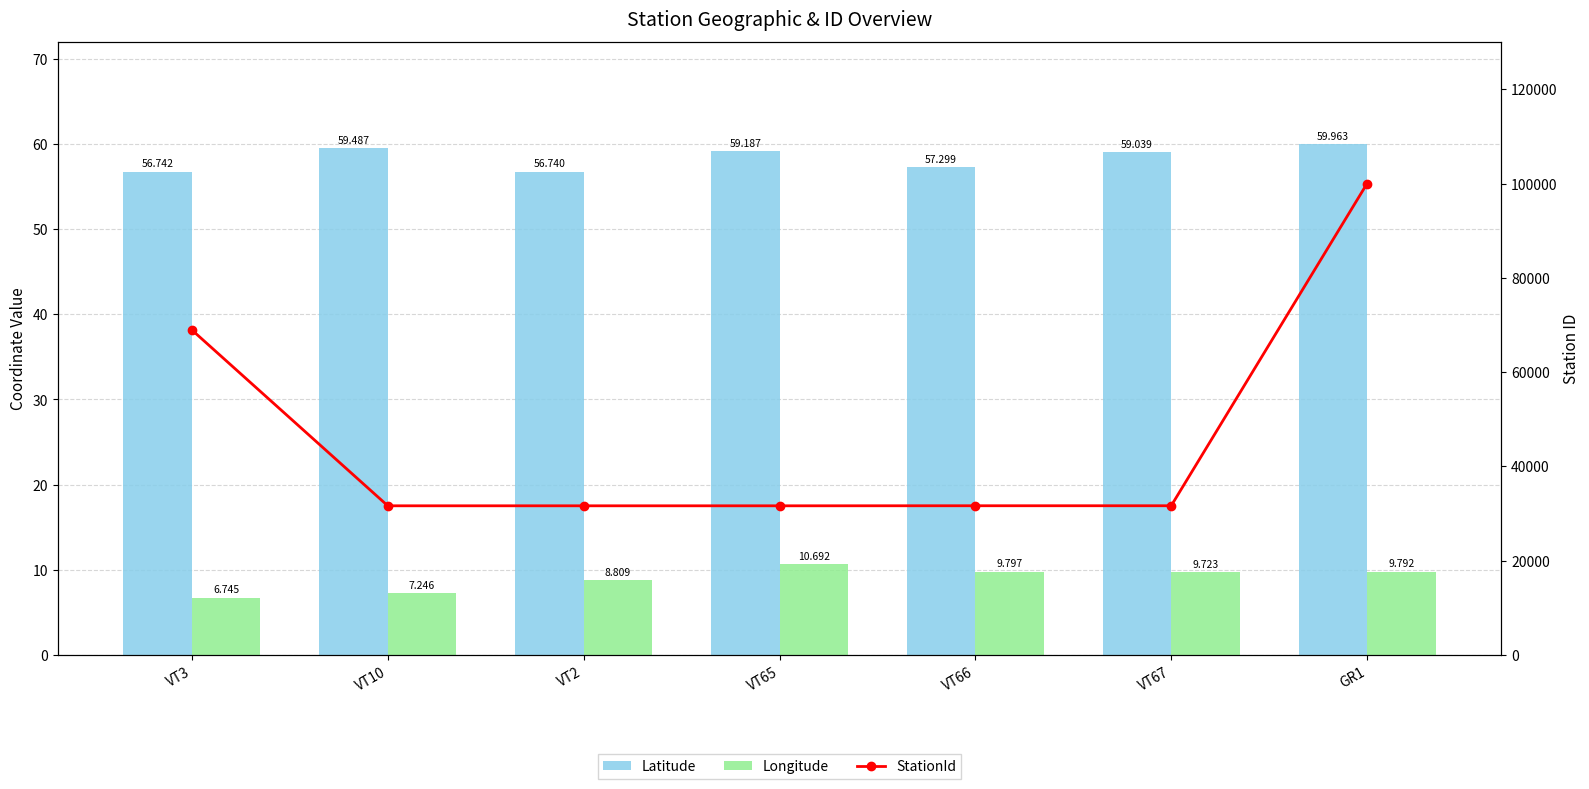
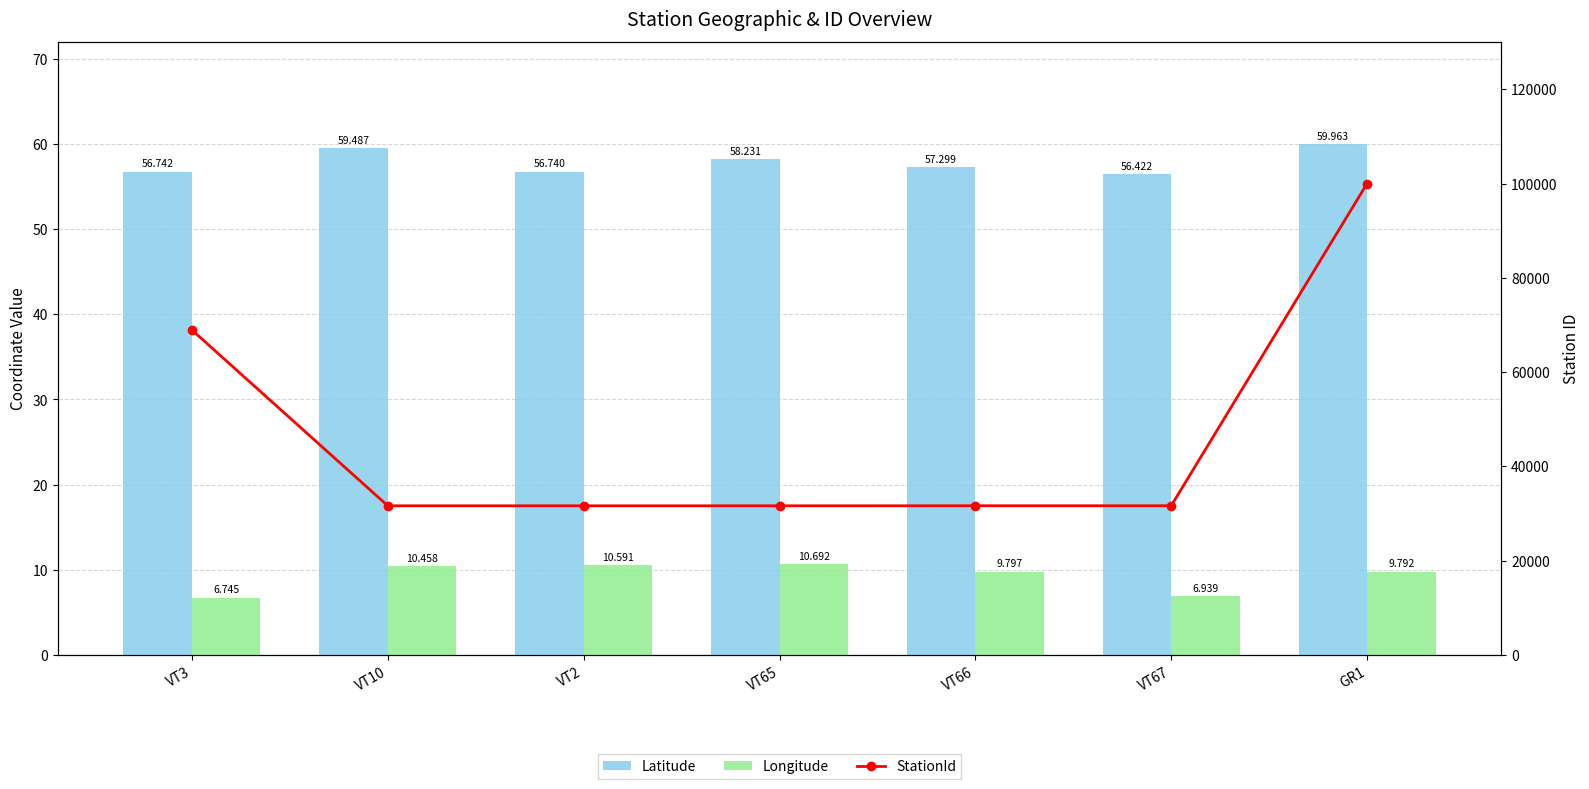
Longitude, VT10: 7.246 -> 10.458
Longitude, VT2: 8.809 -> 10.591
Latitude, VT65: 59.187 -> 58.231
Latitude, VT67: 59.039 -> 56.422
Longitude, VT67: 9.723 -> 6.939
